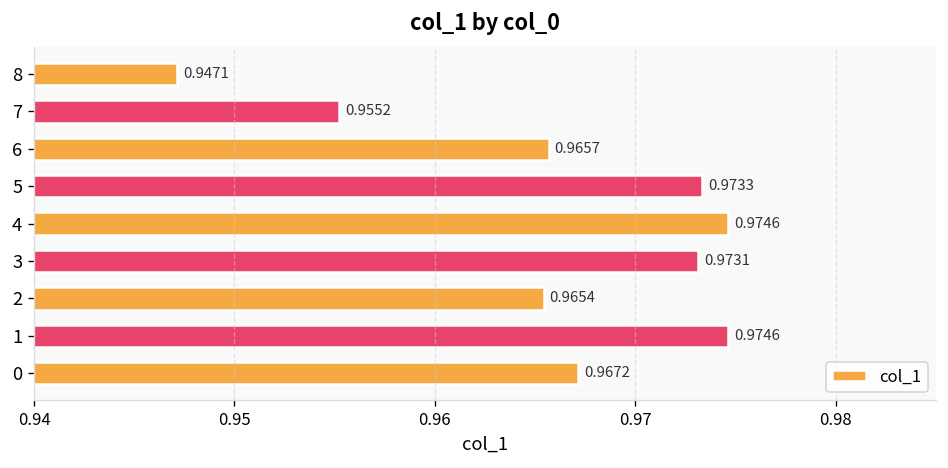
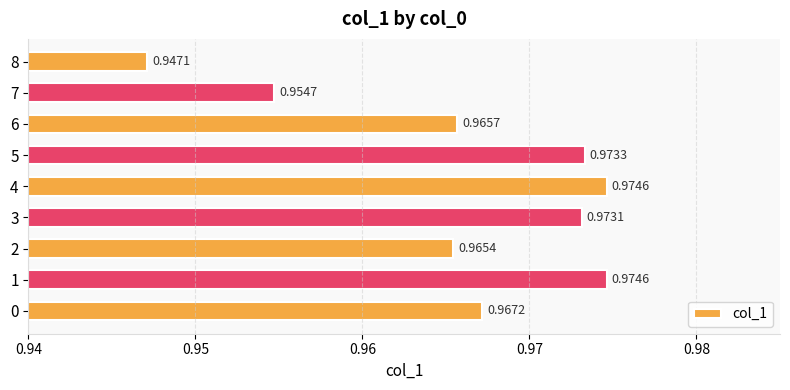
7: 0.9552 -> 0.9547
